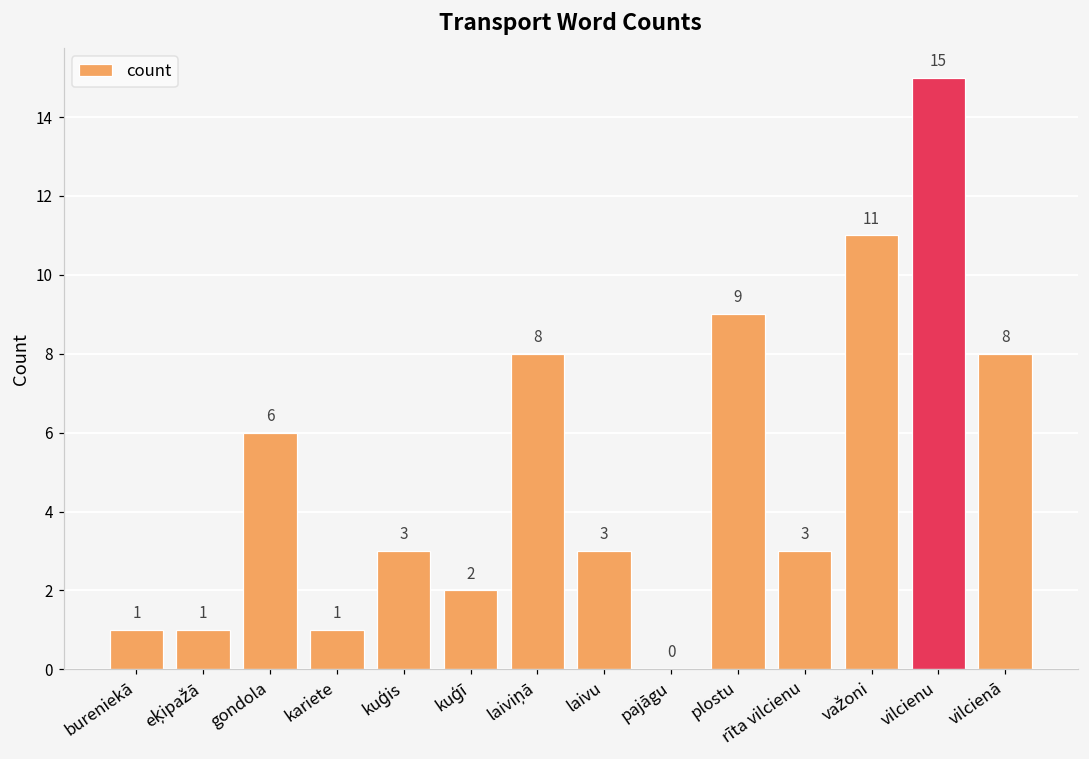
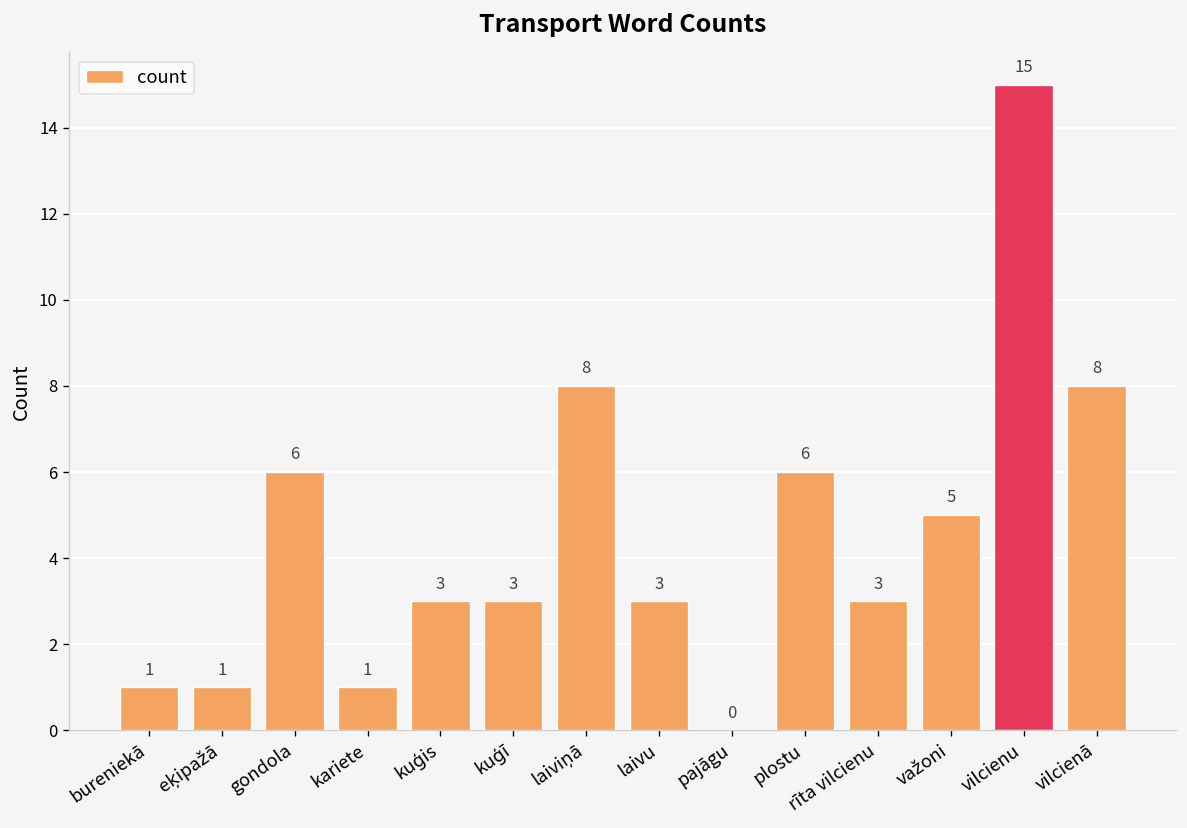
kuģī: 2 -> 3
plostu: 9 -> 6
važoni: 11 -> 5
